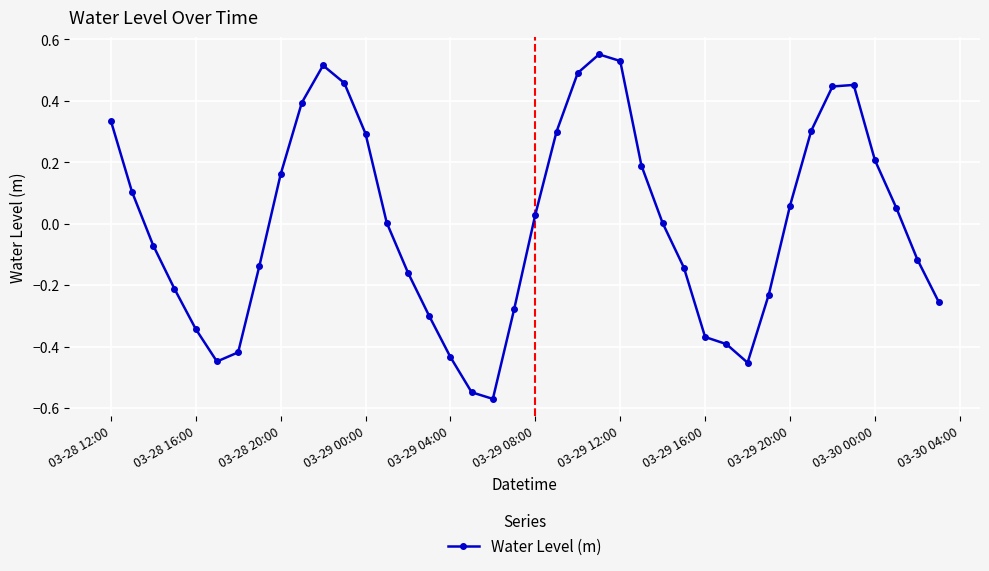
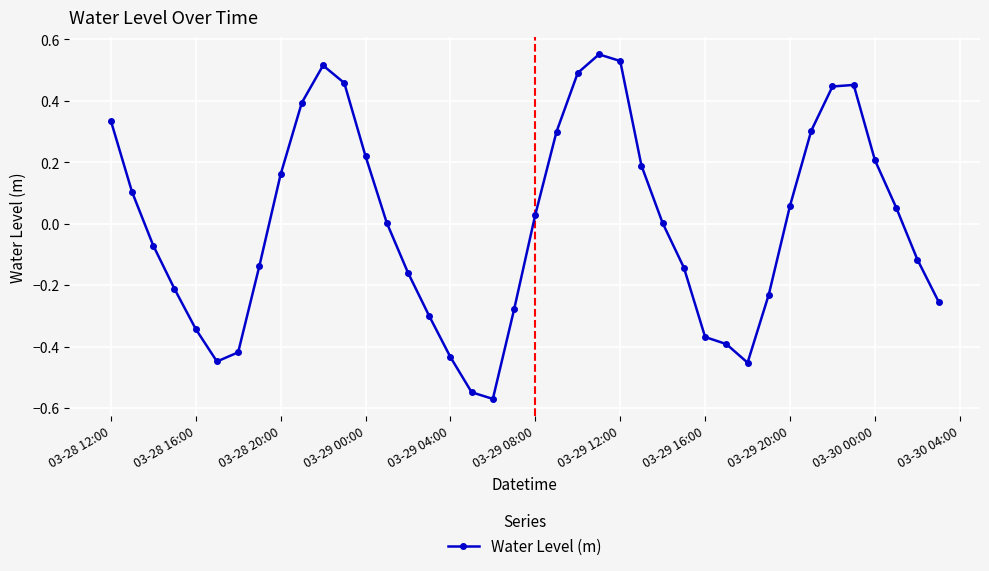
03-29 00:00: 0.29 -> 0.22
